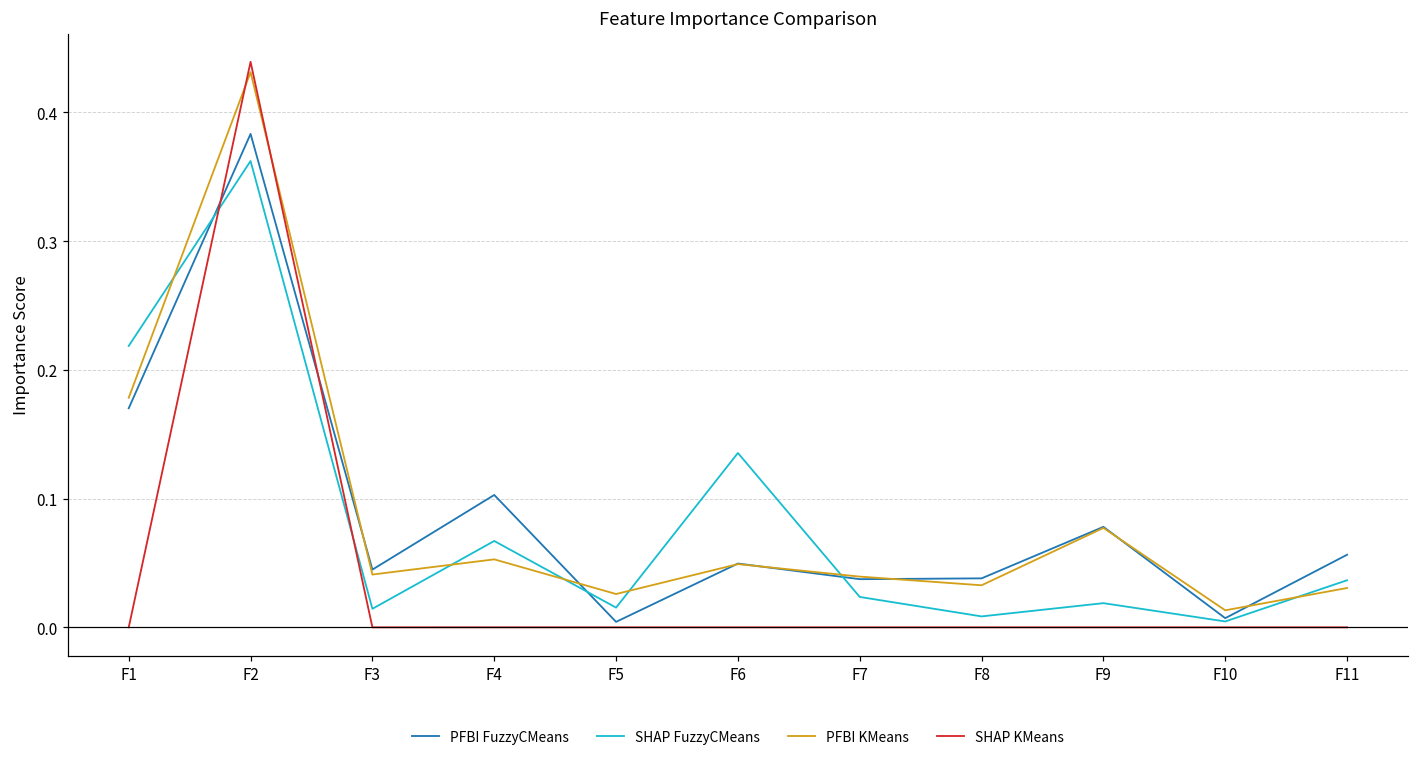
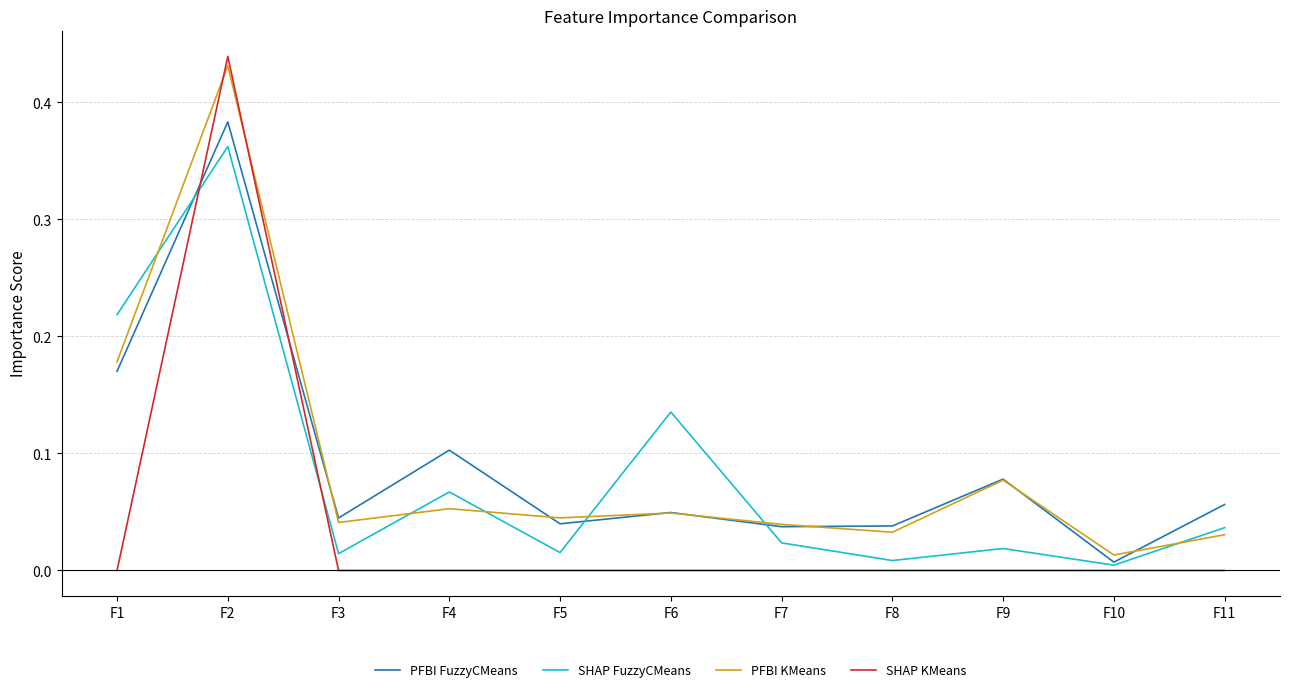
PFBI FuzzyCMeans, F5: 0.004 -> 0.040
PFBI KMeans, F5: 0.026 -> 0.045
